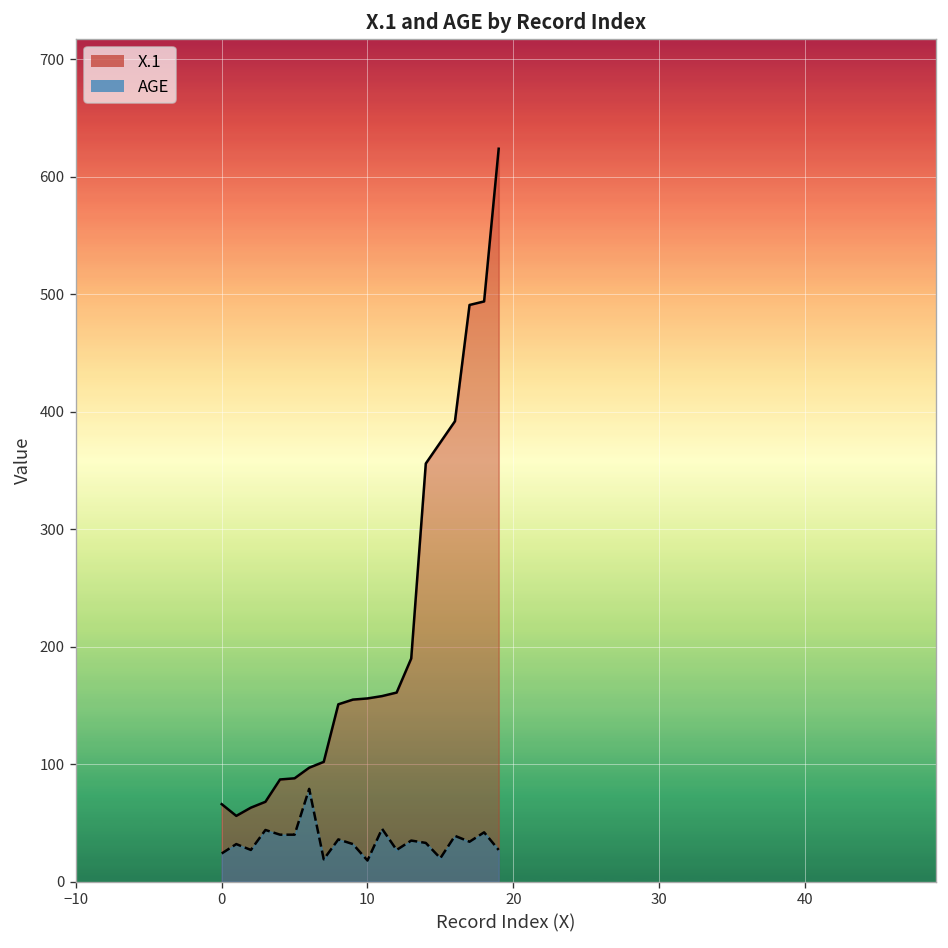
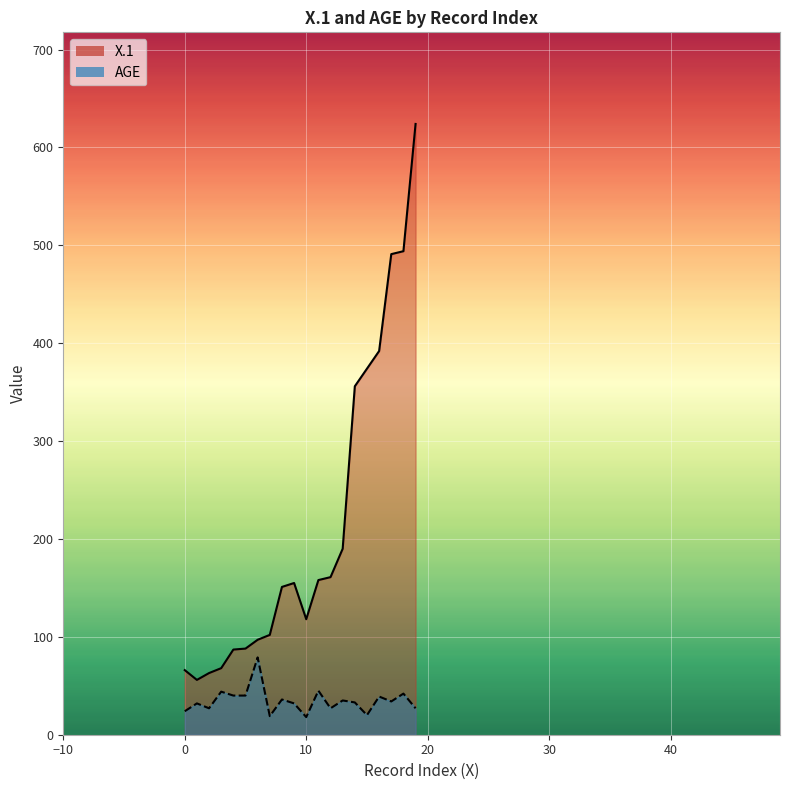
X.1, 10: 160 -> 120
